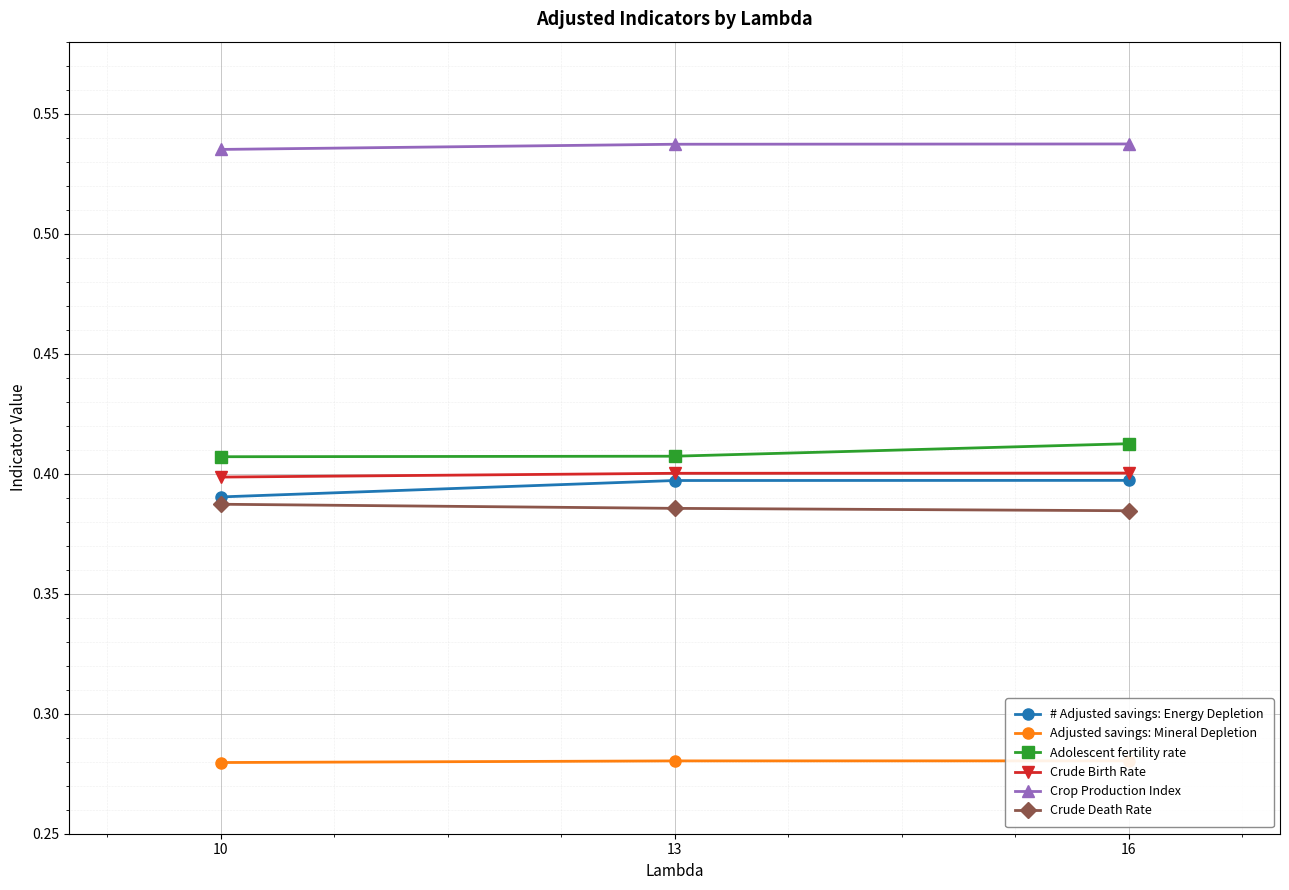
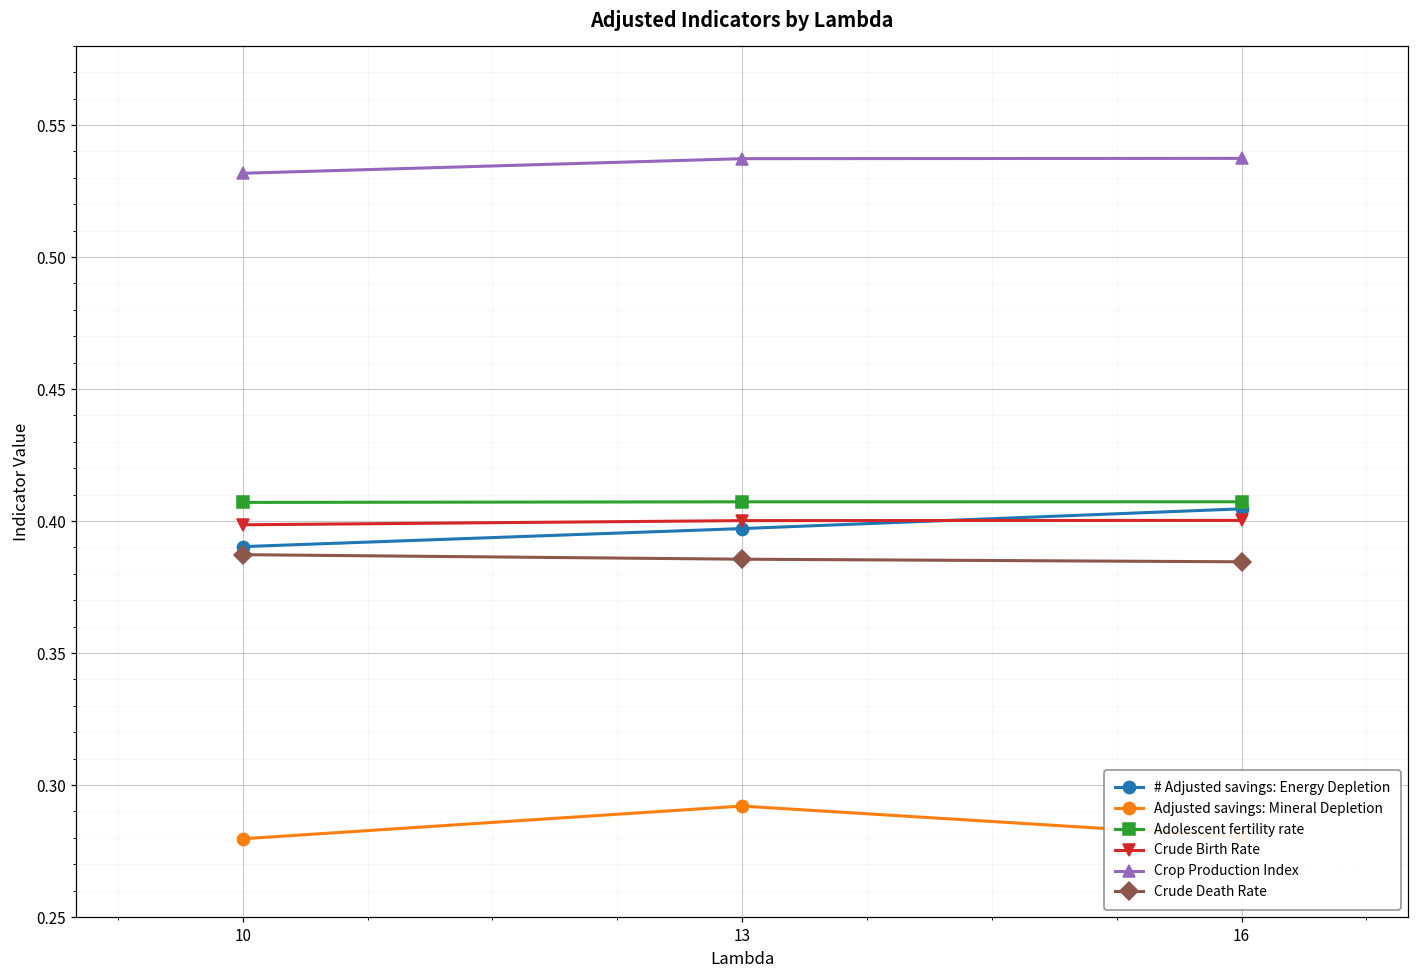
Crop Production Index, 10: 0.535 -> 0.532
Adjusted savings: Mineral Depletion, 13: 0.280 -> 0.292
# Adjusted savings: Energy Depletion, 16: 0.397 -> 0.405
Adolescent fertility rate, 16: 0.412 -> 0.407
